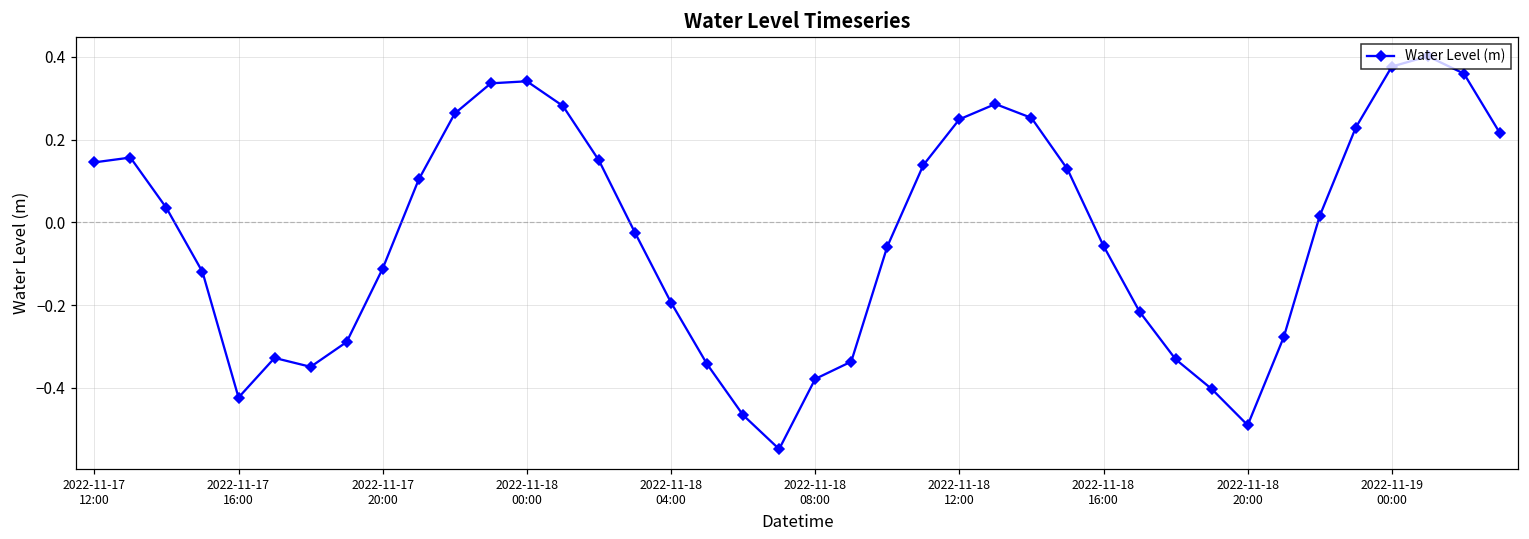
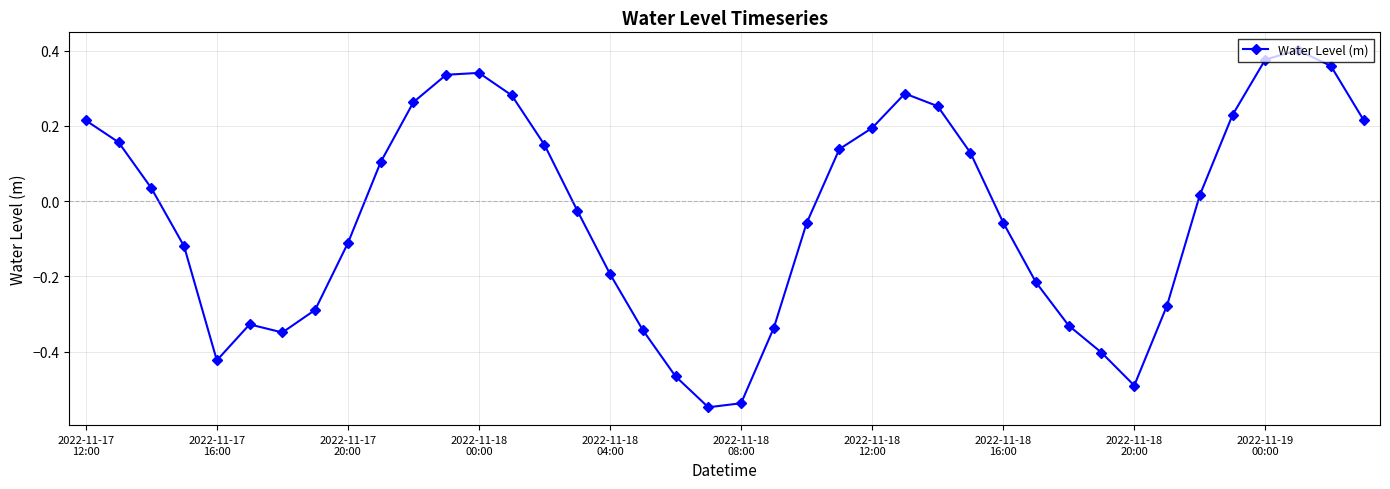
2022-11-17 12:00: 0.15 -> 0.21
2022-11-18 08:00: -0.38 -> -0.54
2022-11-18 12:00: 0.25 -> 0.19
